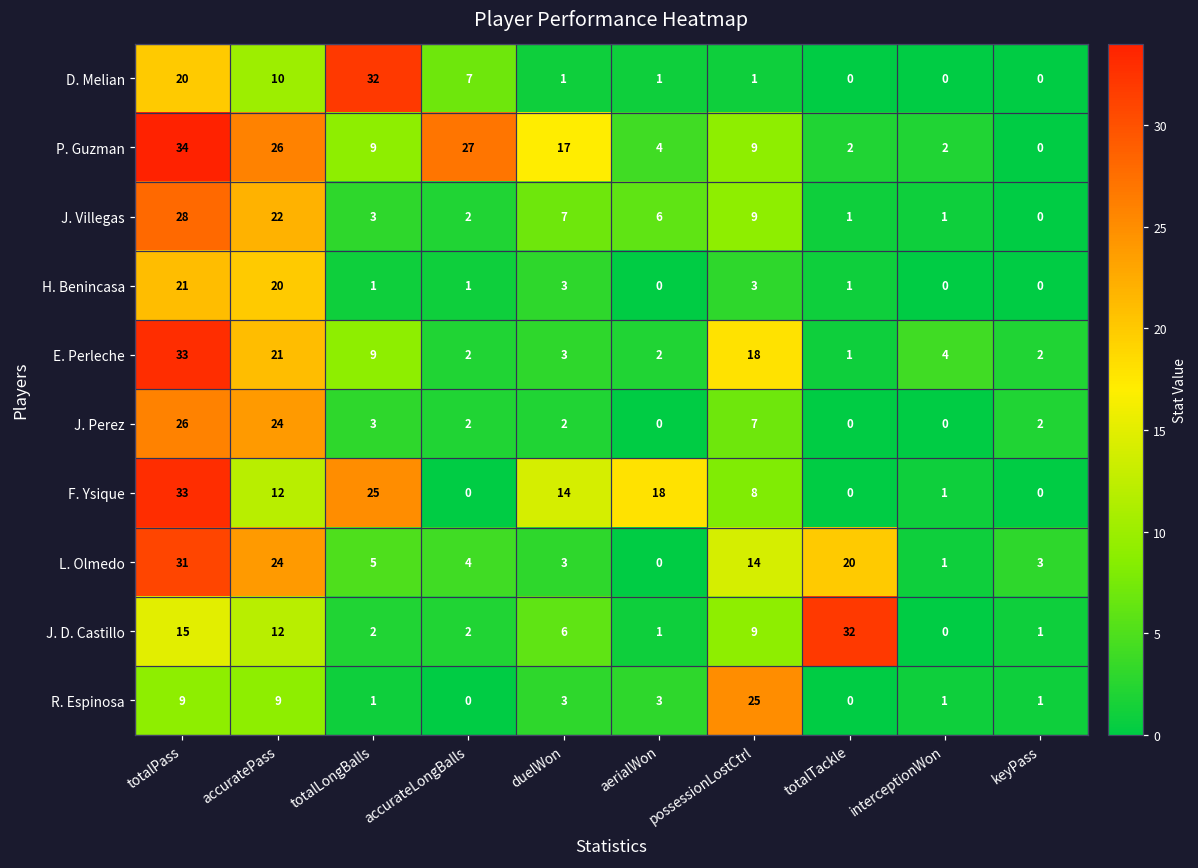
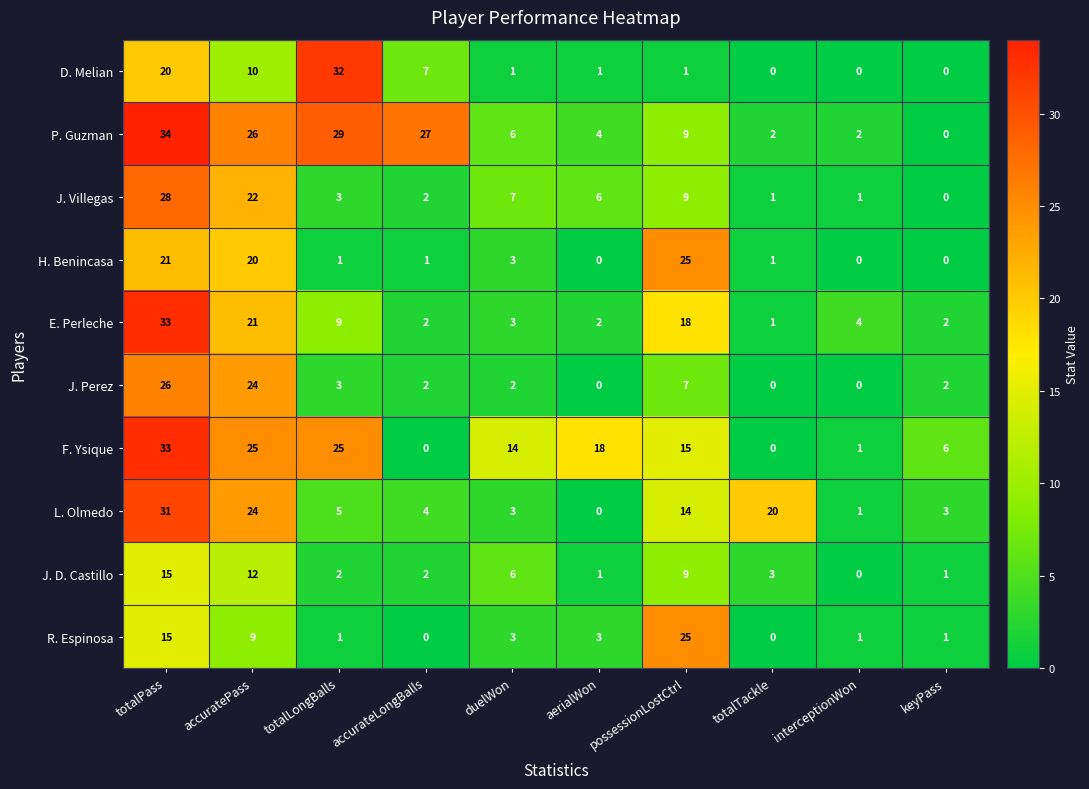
P. Guzman, totalLongBalls: 9 -> 29
P. Guzman, duelWon: 17 -> 6
H. Benincasa, possessionLostCtrl: 3 -> 25
F. Ysique, accuratePass: 12 -> 25
F. Ysique, possessionLostCtrl: 8 -> 15
F. Ysique, keyPass: 0 -> 6
J. D. Castillo, totalTackle: 32 -> 3
R. Espinosa, totalPass: 9 -> 15
